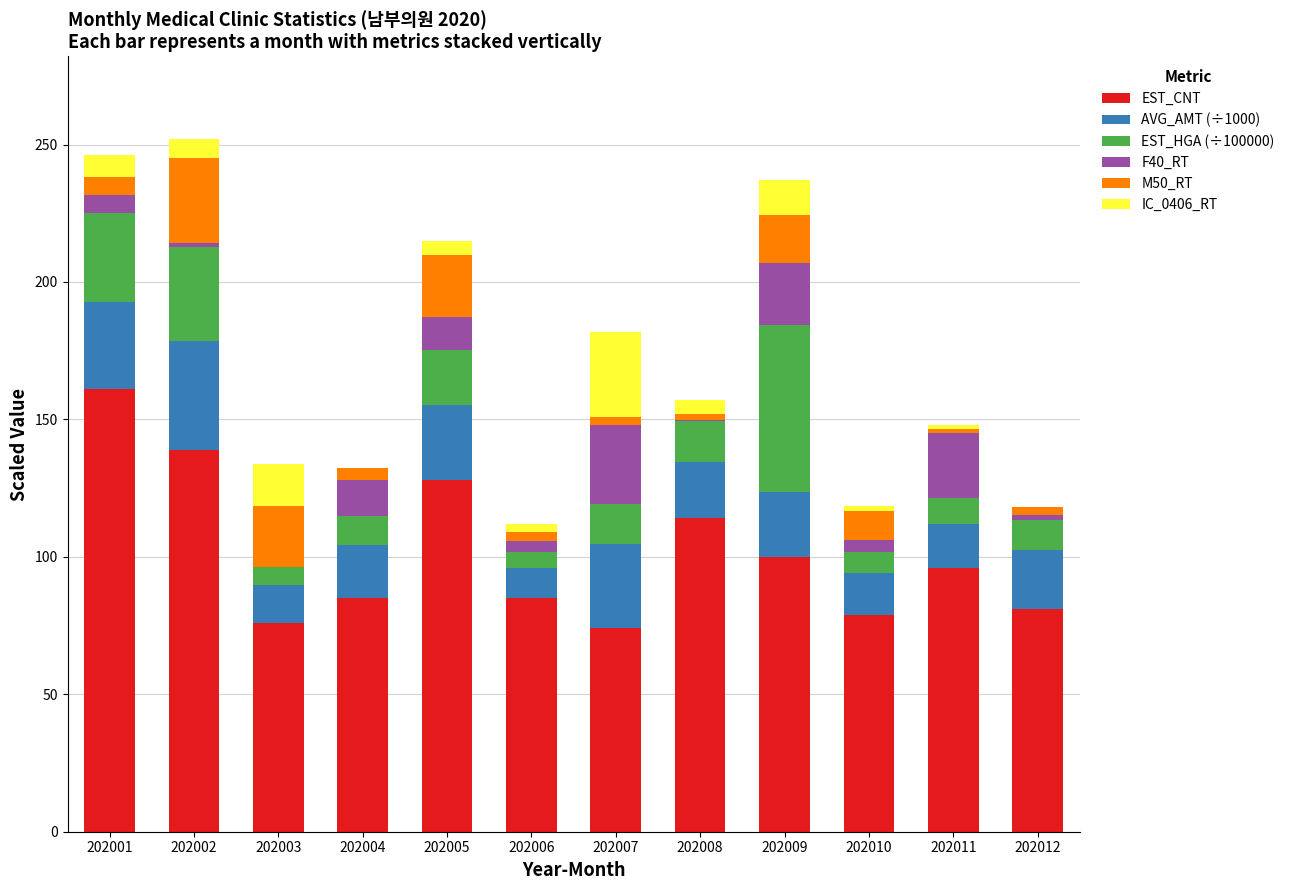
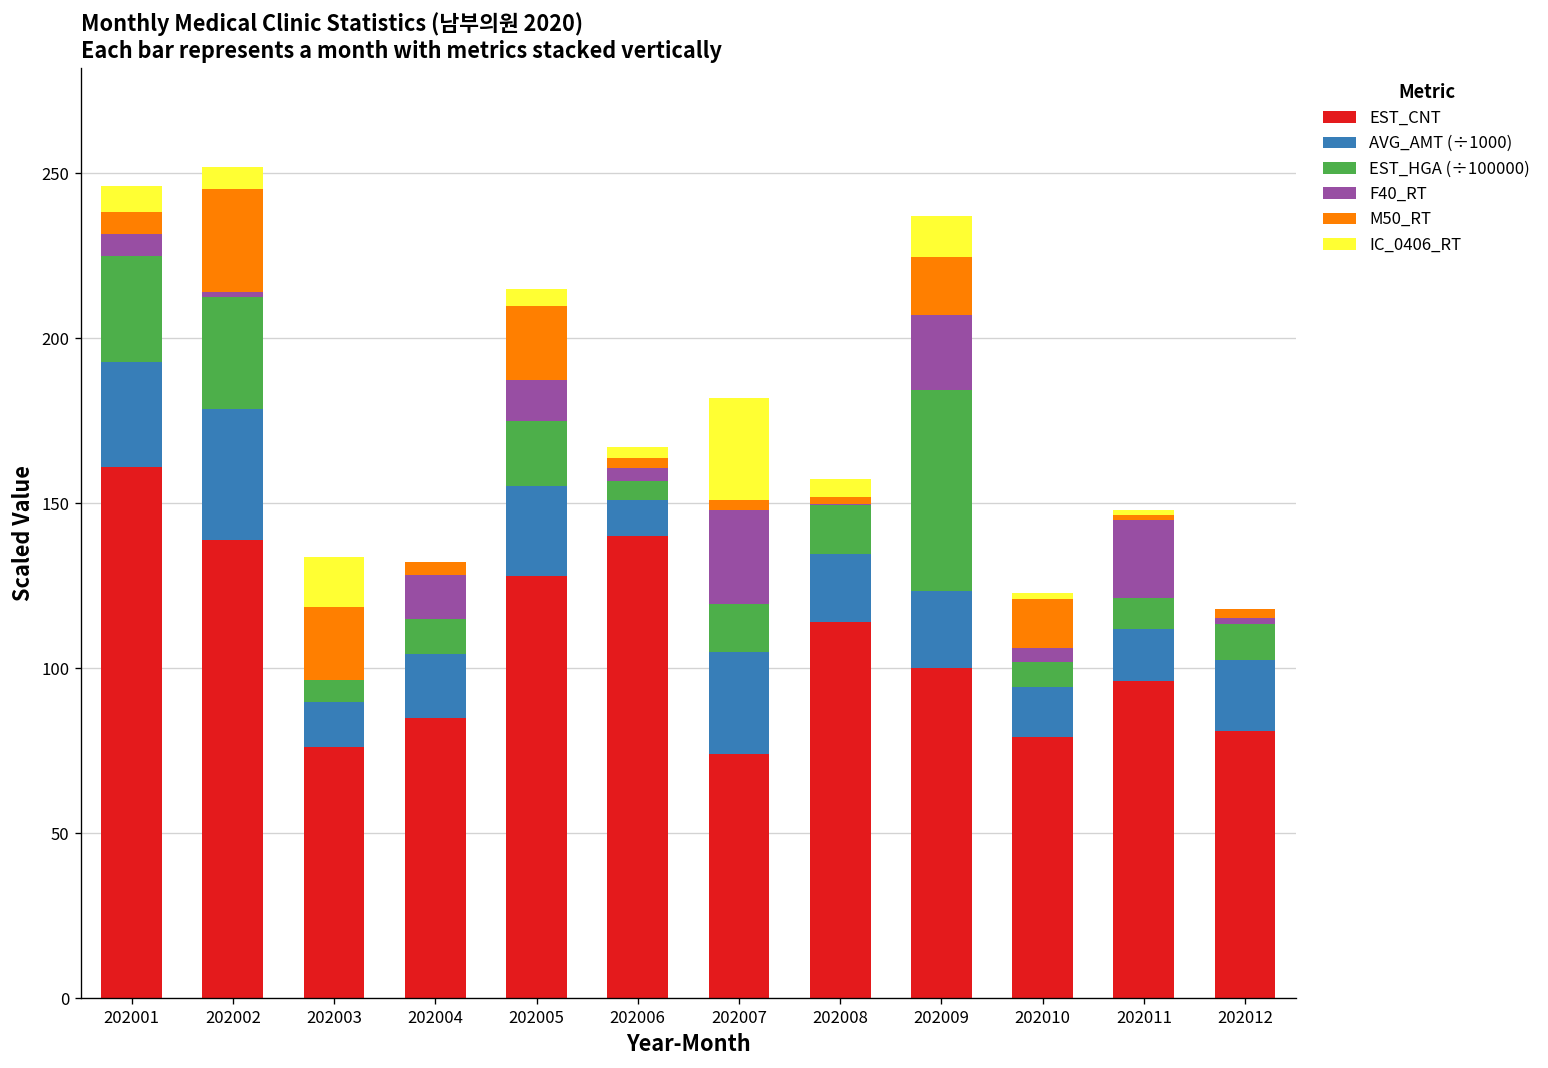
EST_CNT, 202006: 85 -> 140
M50_RT, 202010: 10 -> 15
